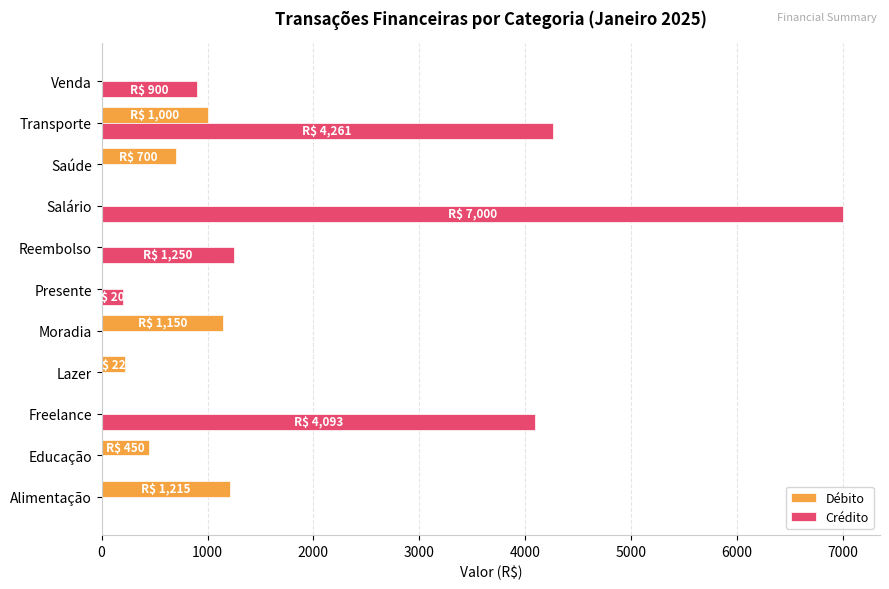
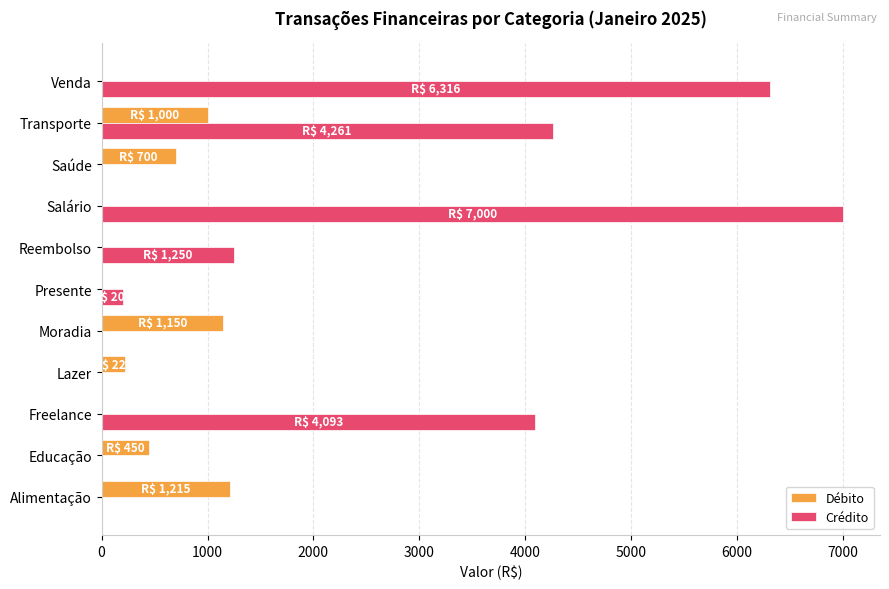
Crédito, Venda: 900 -> 6,316
